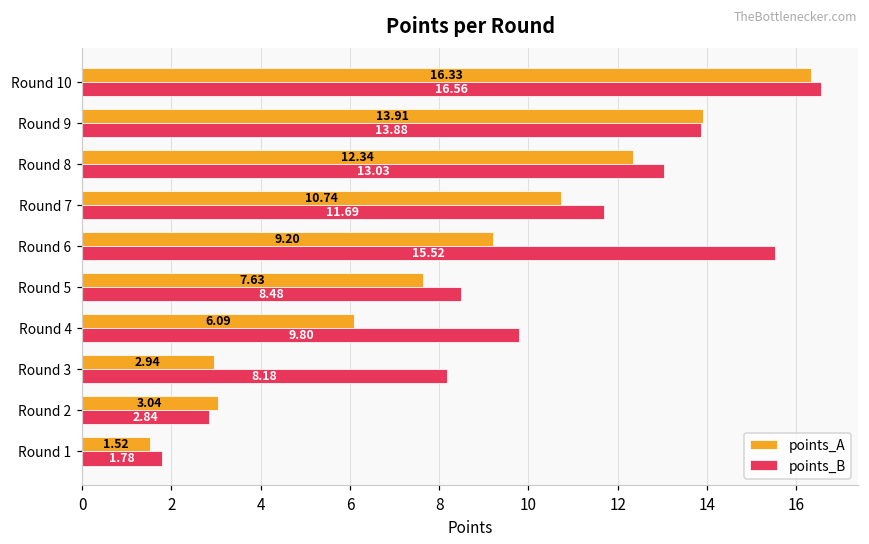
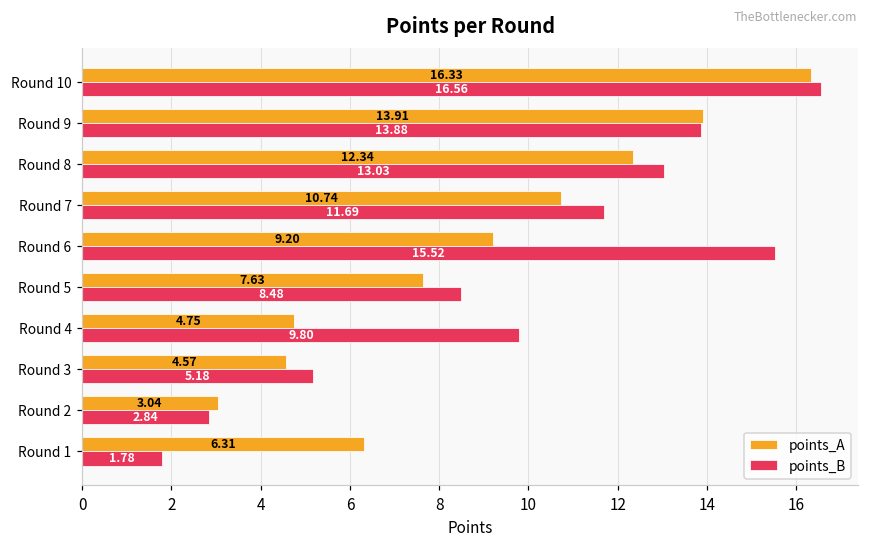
points_A, Round 4: 6.09 -> 4.75
points_A, Round 3: 2.94 -> 4.57
points_B, Round 3: 8.18 -> 5.18
points_A, Round 1: 1.52 -> 6.31
